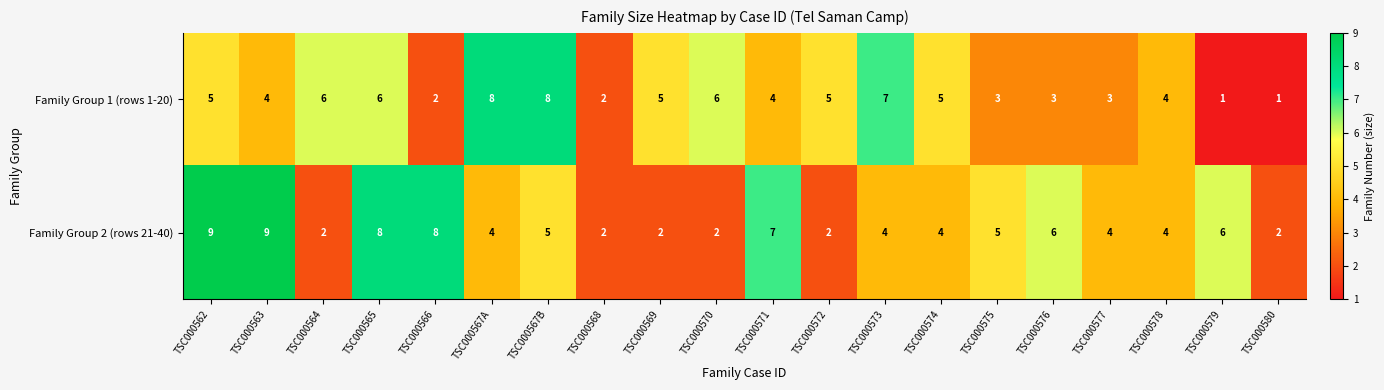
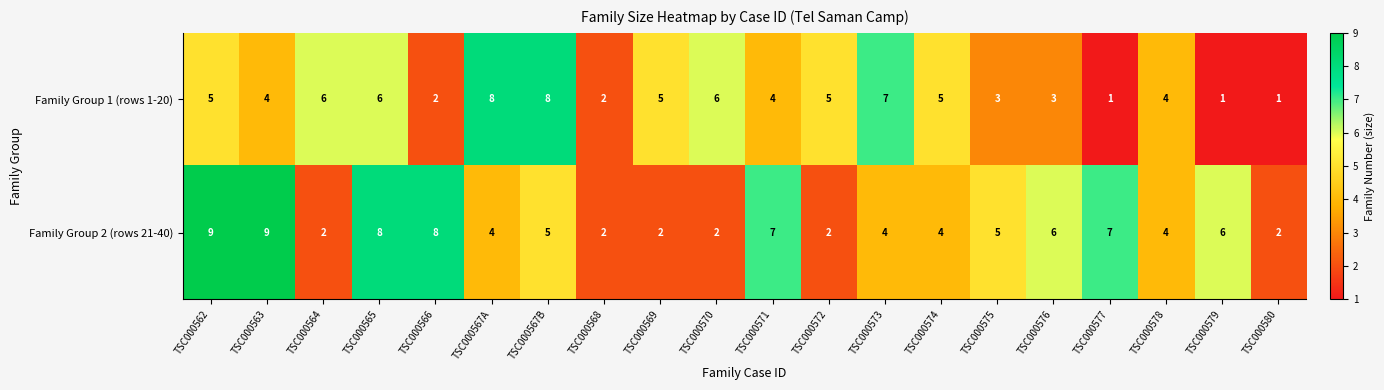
Family Group 1 (rows 1-20), TSC000577: 3 -> 1
Family Group 2 (rows 21-40), TSC000577: 4 -> 7
